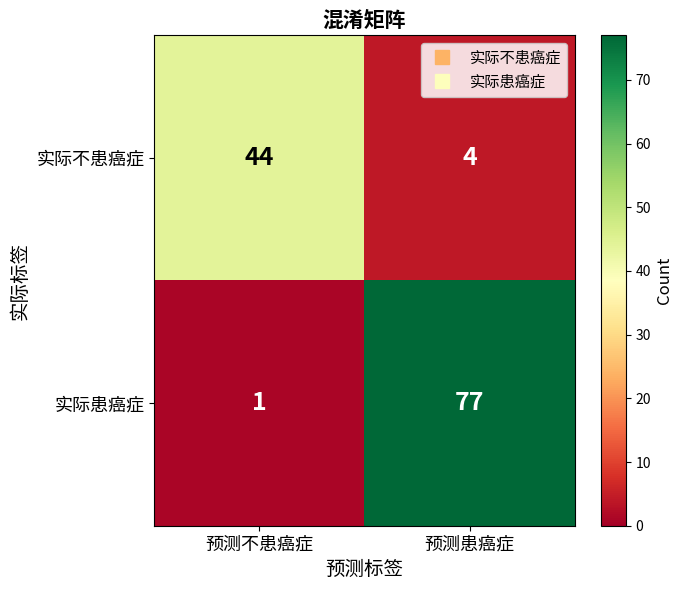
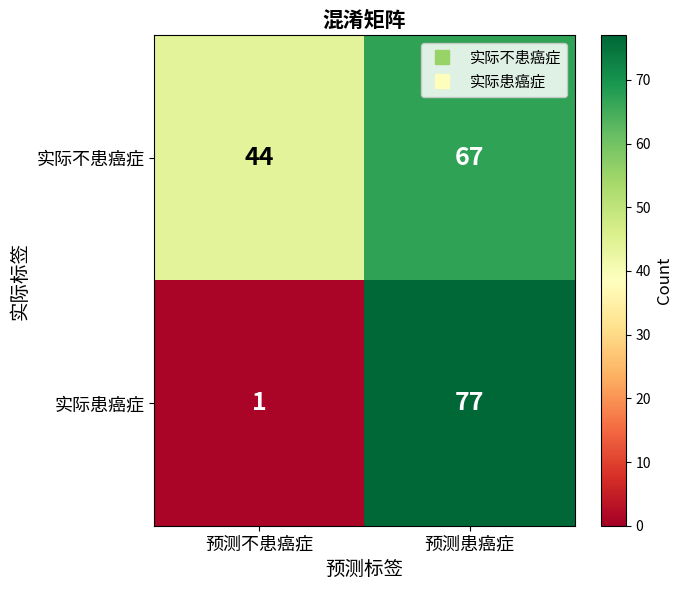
实际不患癌症, 预测患癌症: 4 -> 67
